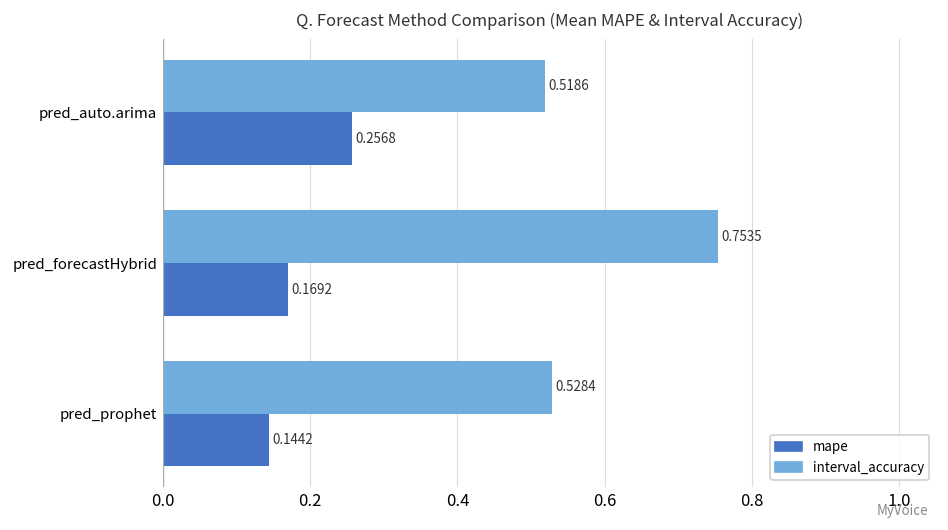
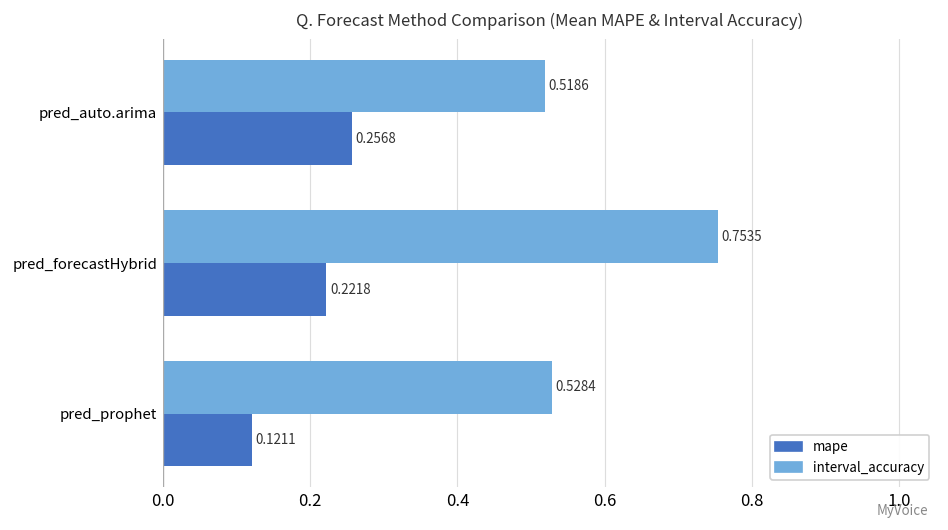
mape, pred_forecastHybrid: 0.1692 -> 0.2218
mape, pred_prophet: 0.1442 -> 0.1211
